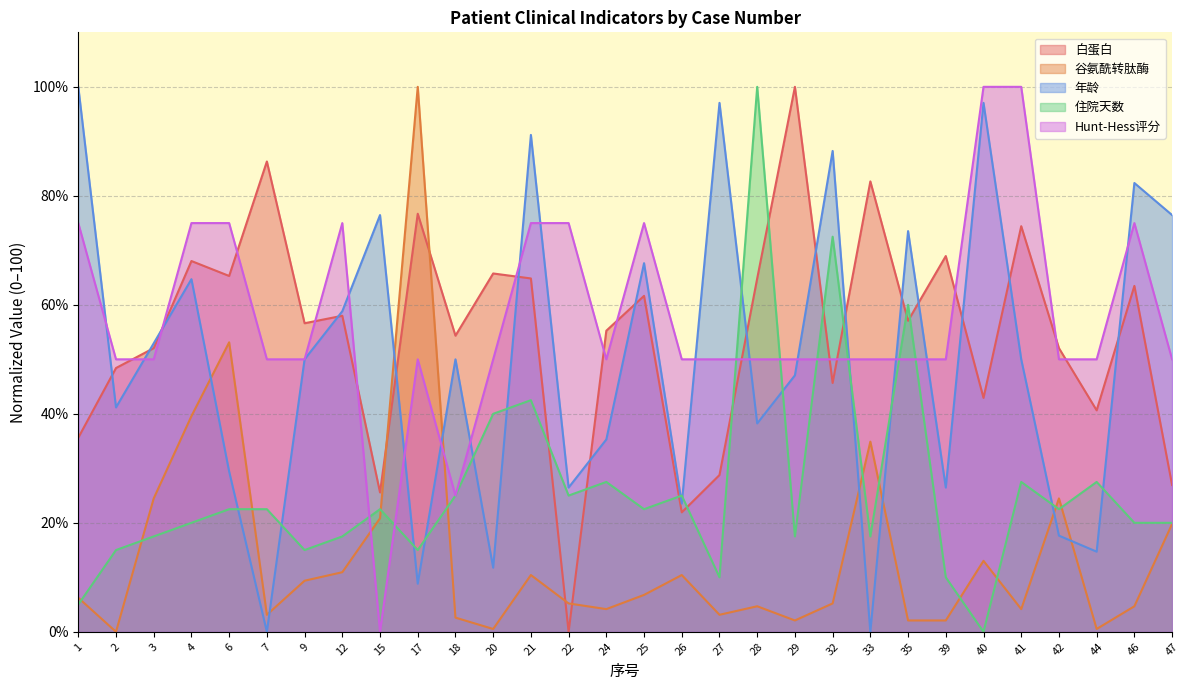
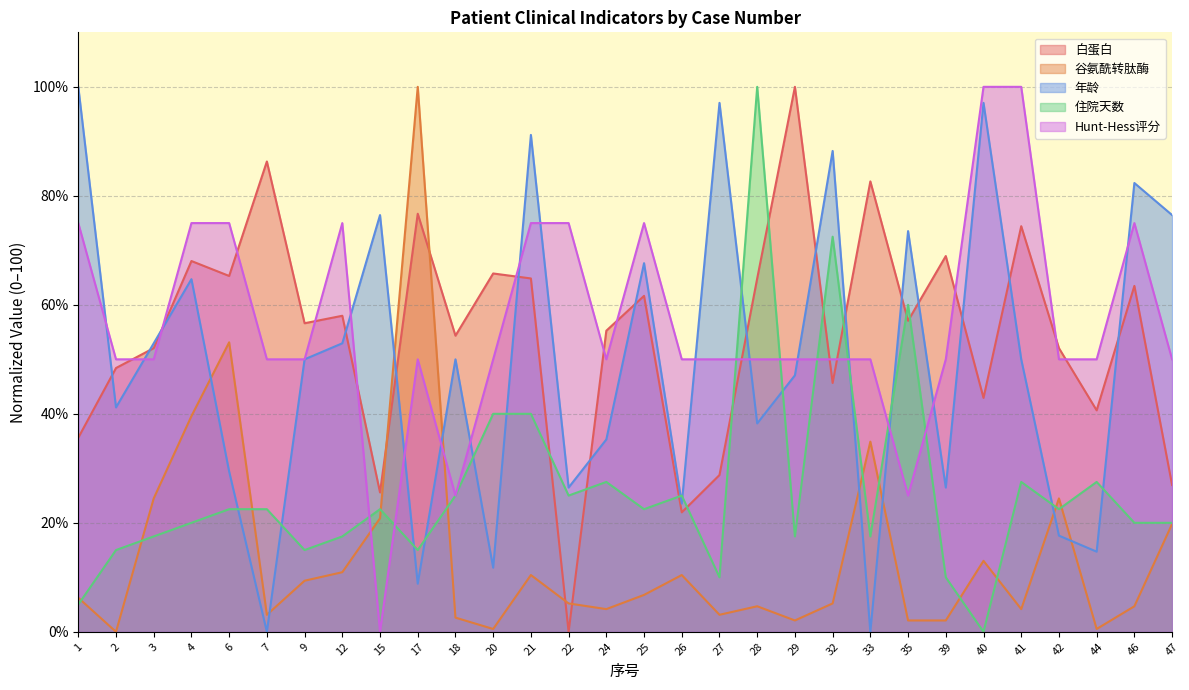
年龄, 12: 59% -> 53%
住院天数, 21: 43% -> 40%
Hunt-Hess评分, 35: 50% -> 25%
